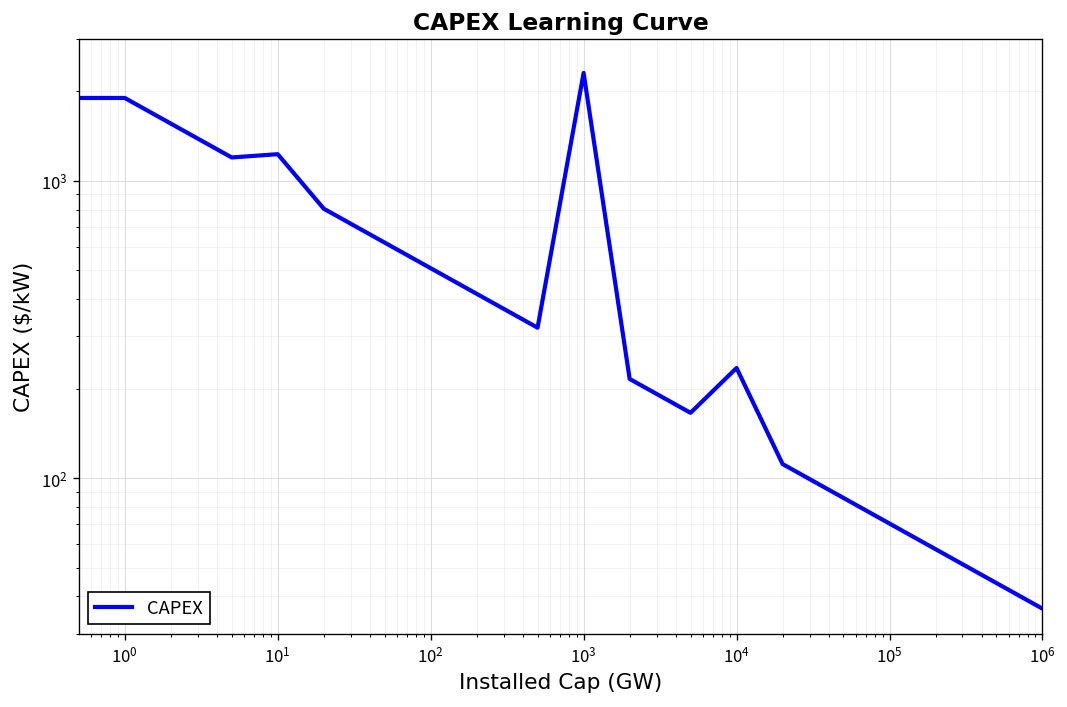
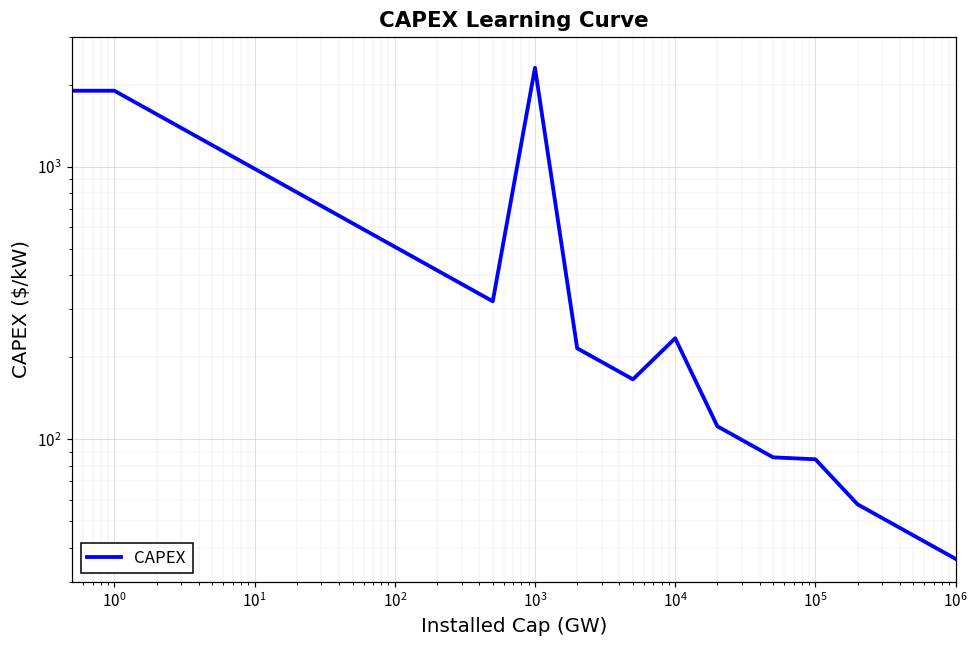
10^1: 1200 -> 980
10^5: 70 -> 84
